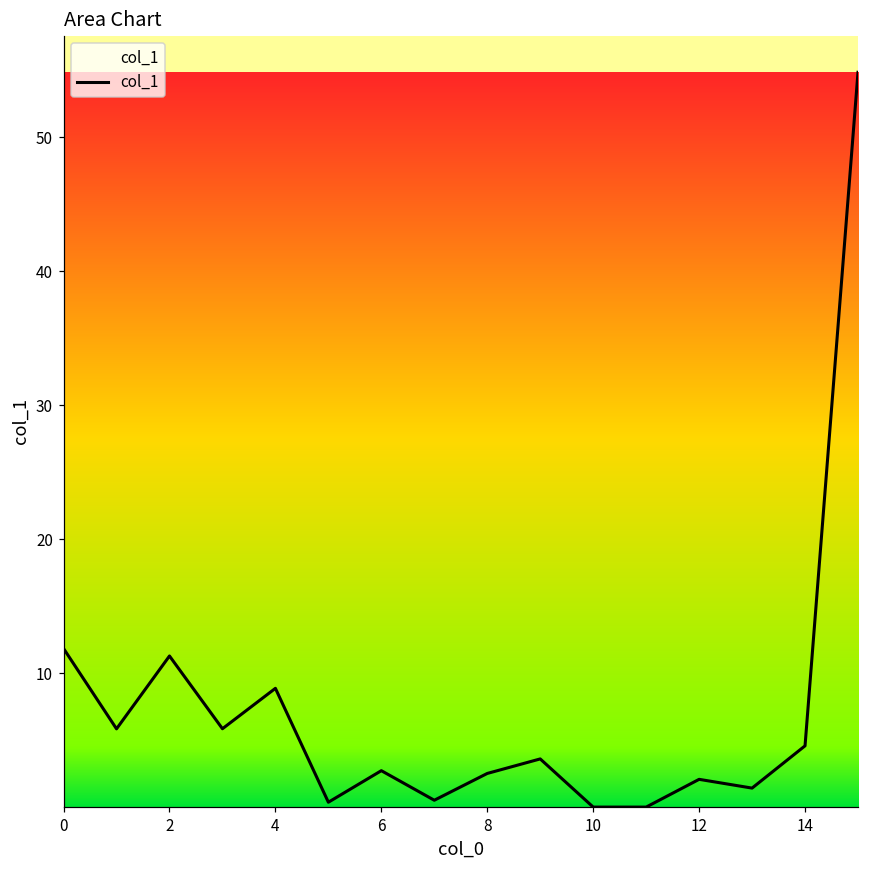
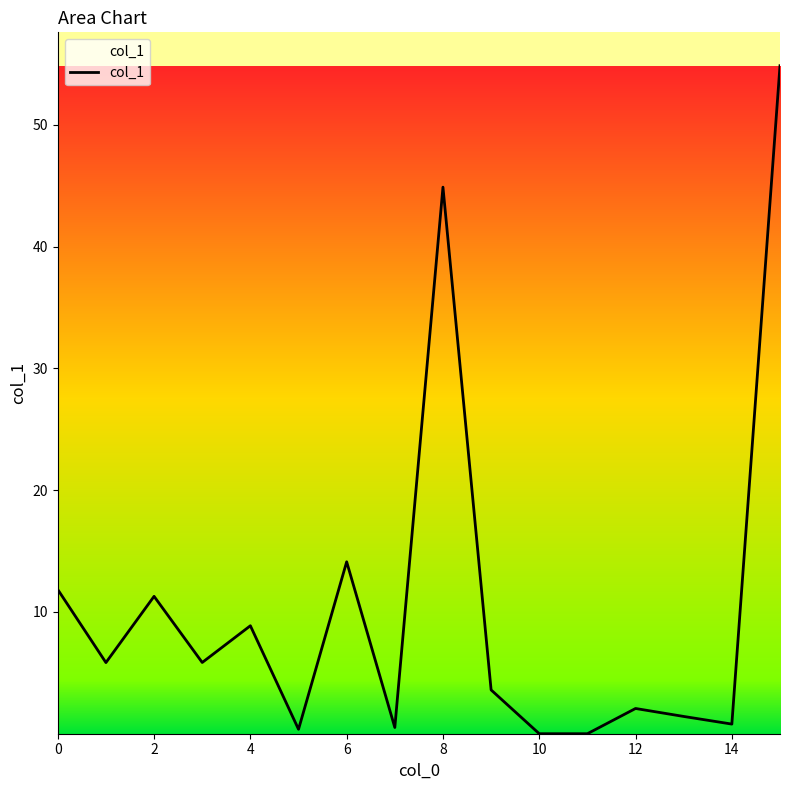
6: 2.7 -> 14.1
8: 2.5 -> 44.9
14: 4.6 -> 0.8
